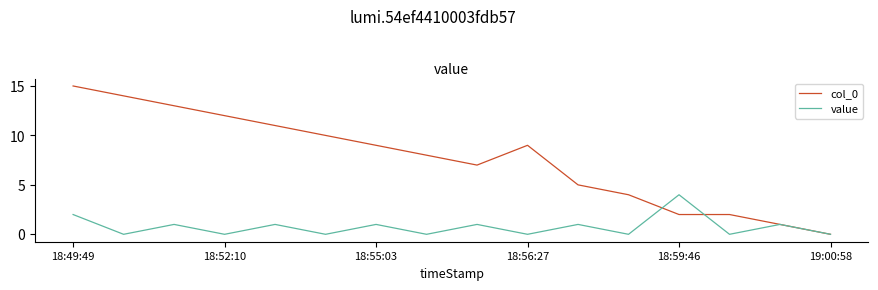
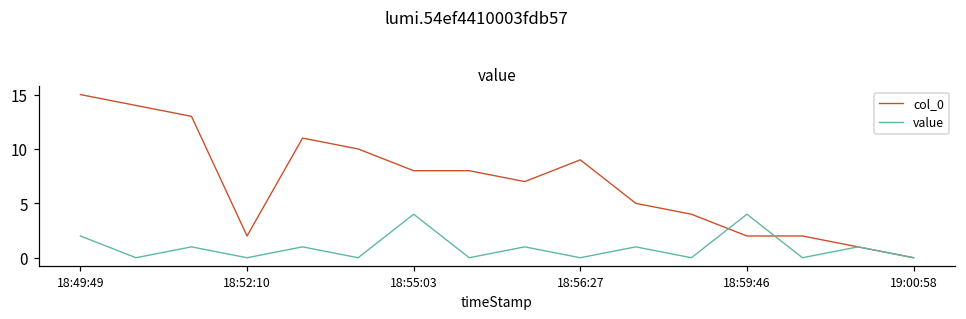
col_0, 18:52:10: 12 -> 2
col_0, 18:55:03: 9 -> 8
value, 18:55:03: 1 -> 4
